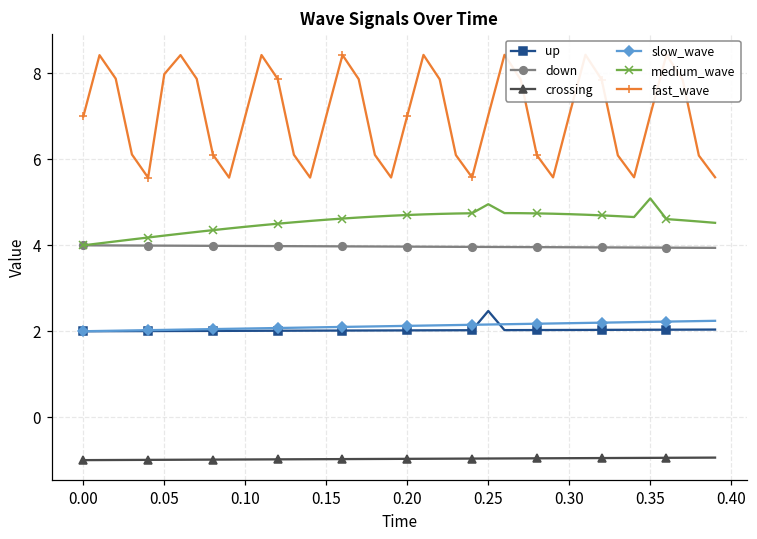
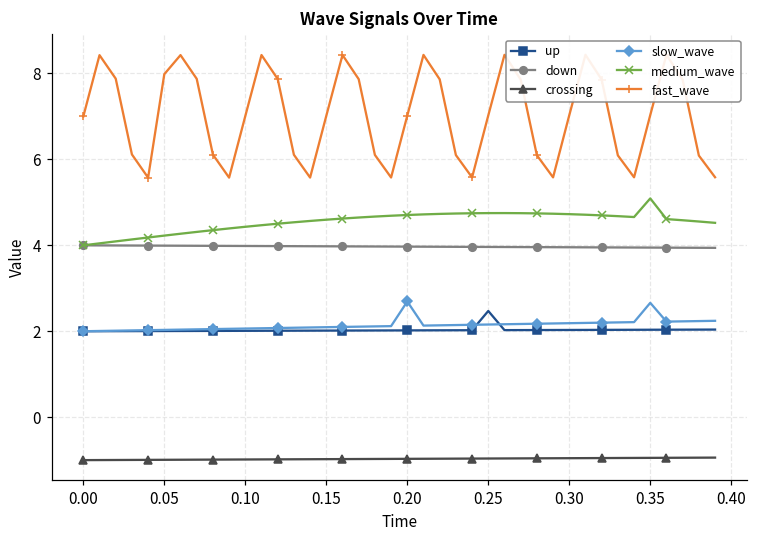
slow_wave, 0.20: 2.1 -> 2.7
medium_wave, 0.25: 5.0 -> 4.8
slow_wave, 0.35: 2.2 -> 2.7
